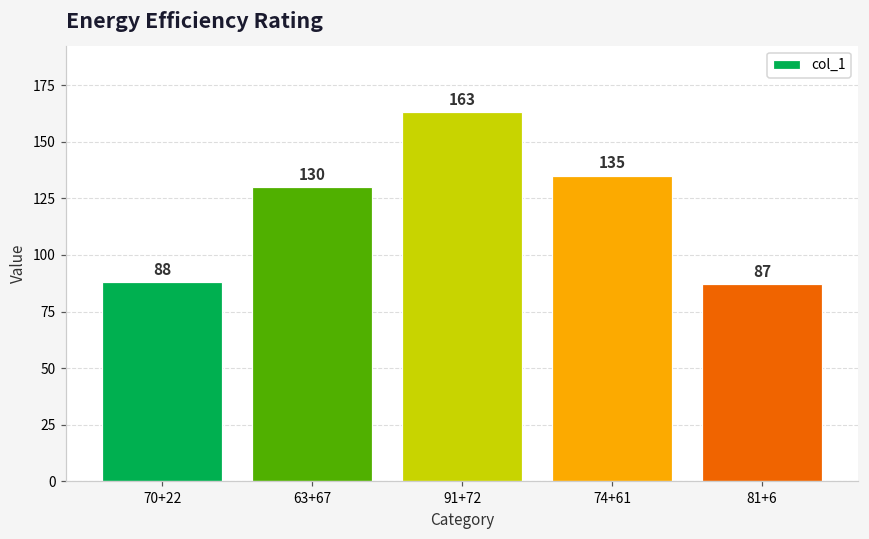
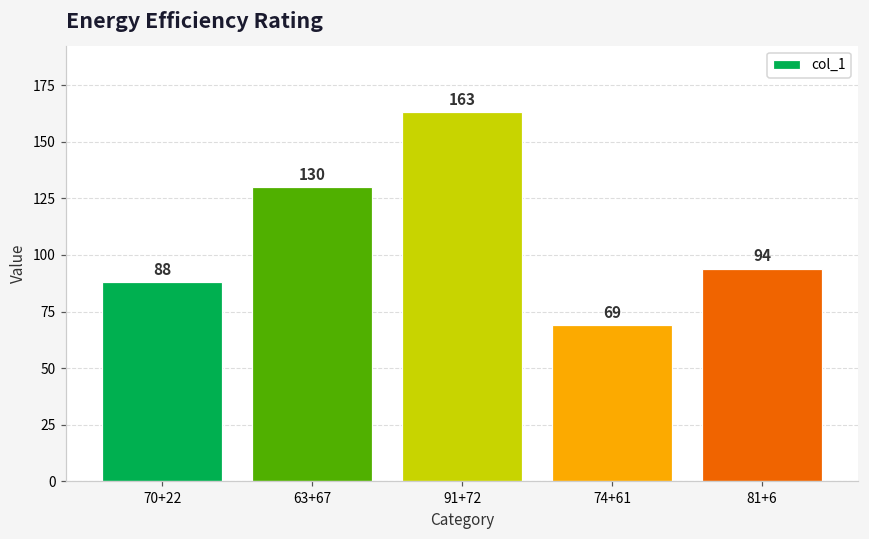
74+61: 135 -> 69
81+6: 87 -> 94
